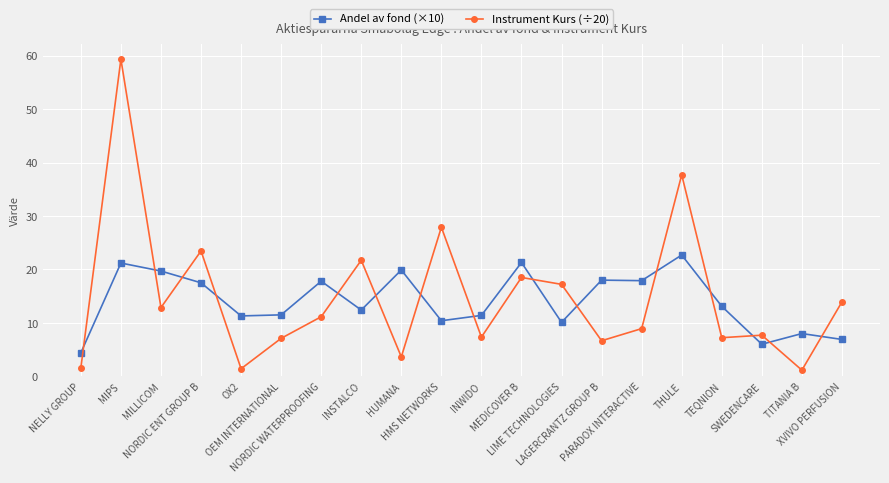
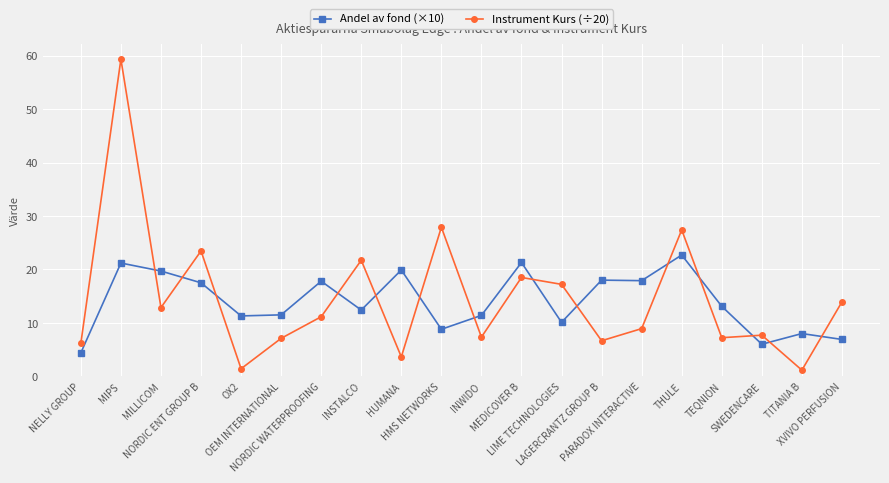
Instrument Kurs (÷20), NELLY GROUP: 2 -> 6
Andel av fond (×10), HMS NETWORKS: 10 -> 9
Instrument Kurs (÷20), THULE: 38 -> 27
